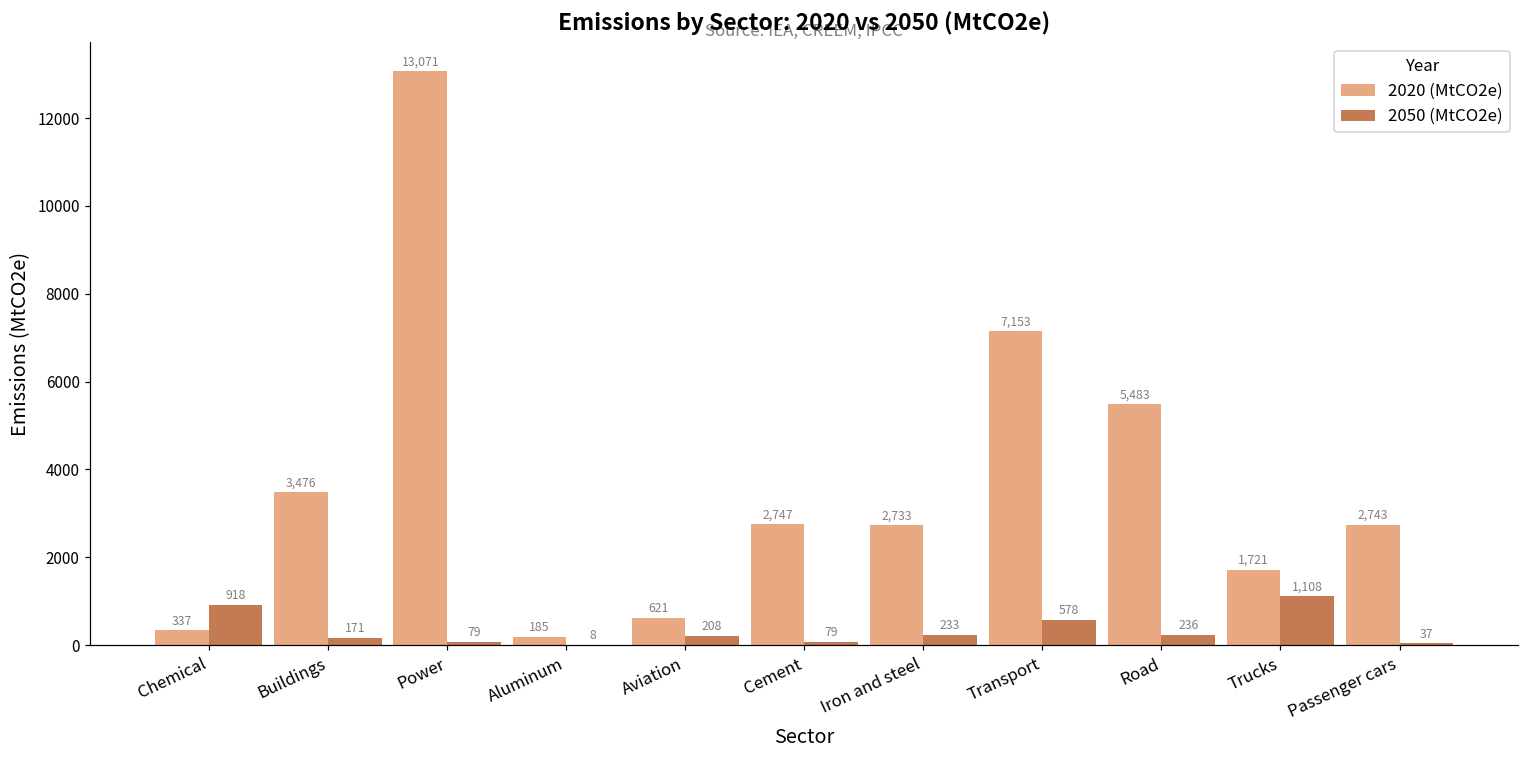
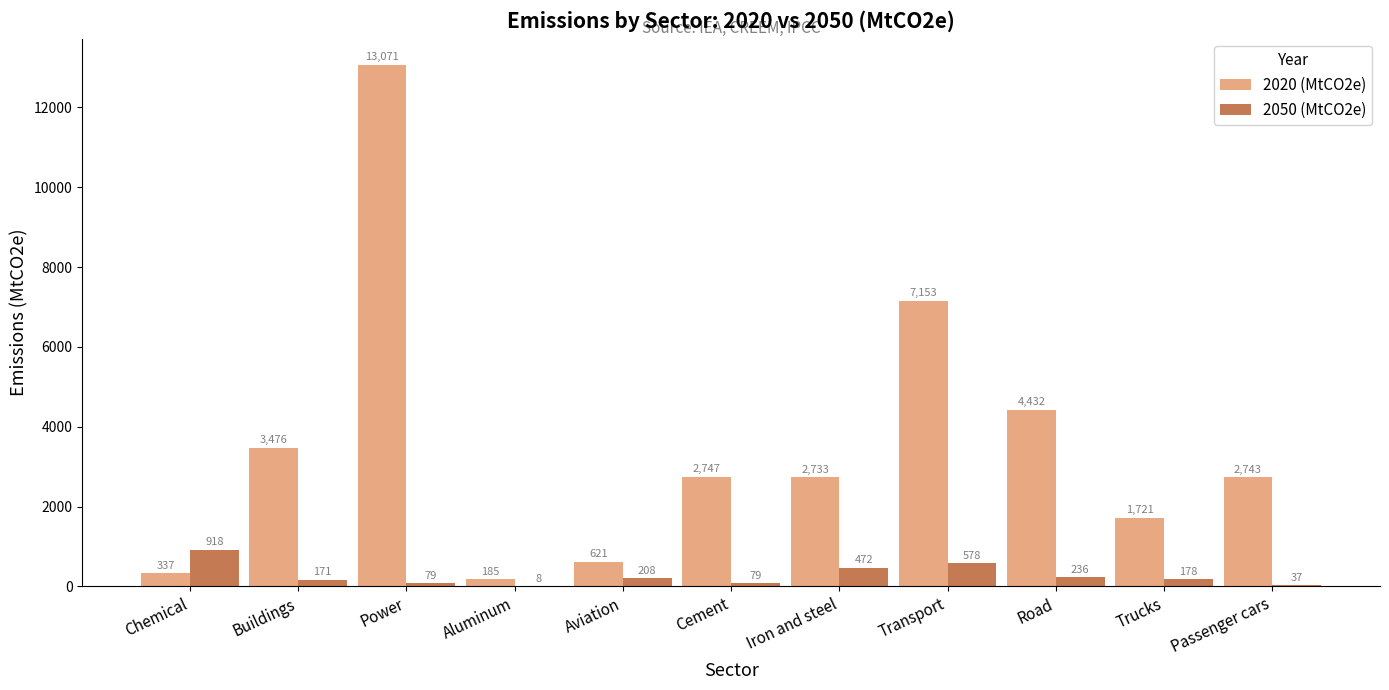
2050 (MtCO2e), Iron and steel: 233 -> 472
2020 (MtCO2e), Road: 5,483 -> 4,432
2050 (MtCO2e), Trucks: 1,108 -> 178
